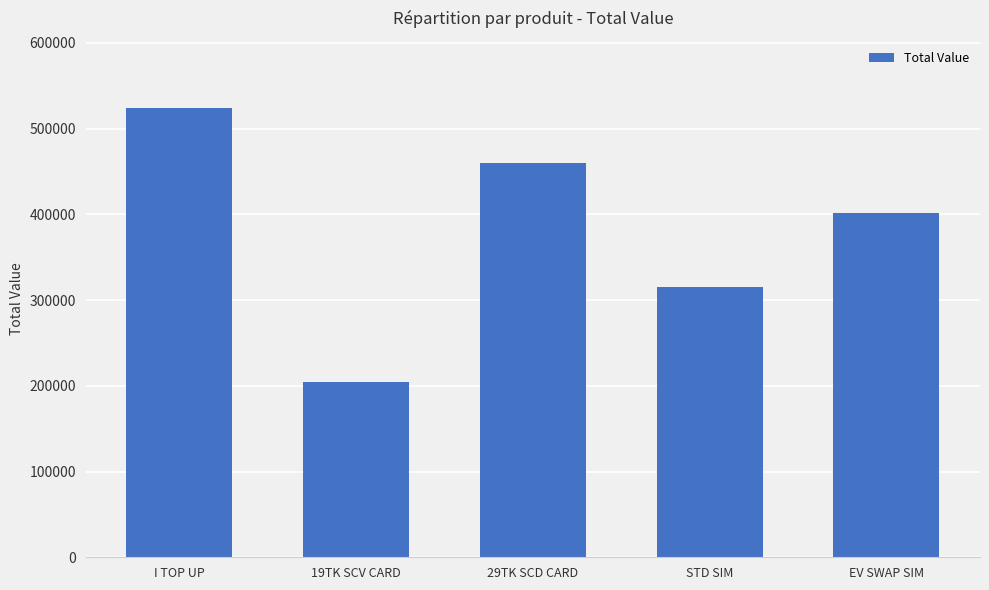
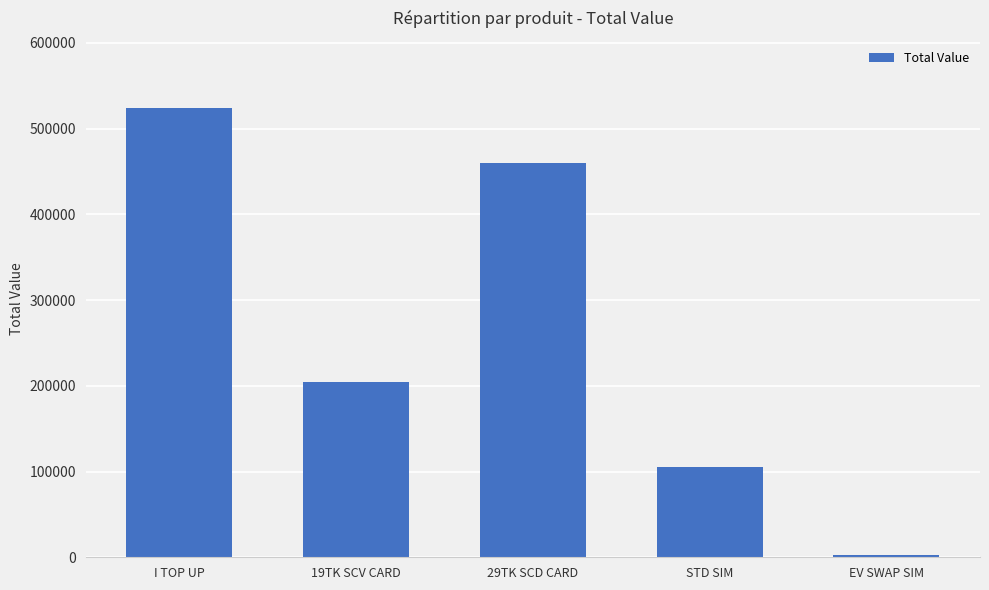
STD SIM: 320000 -> 110000
EV SWAP SIM: 400000 -> 0
